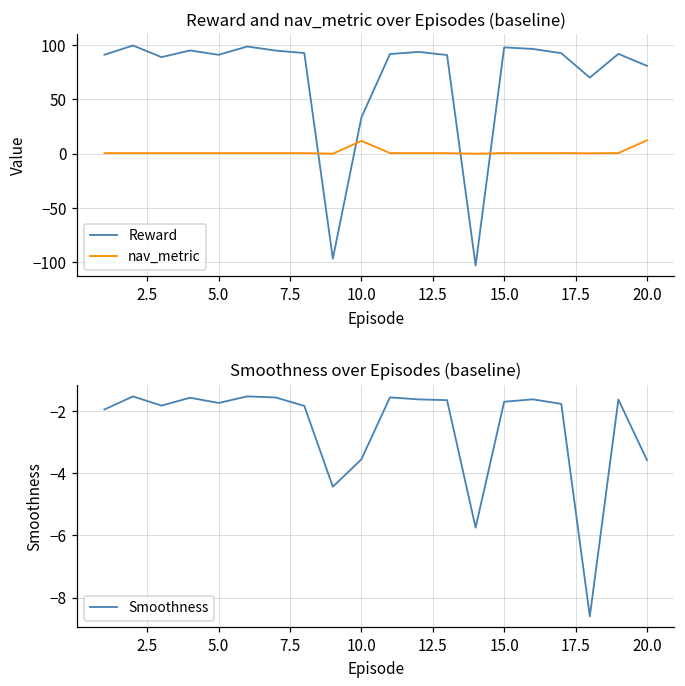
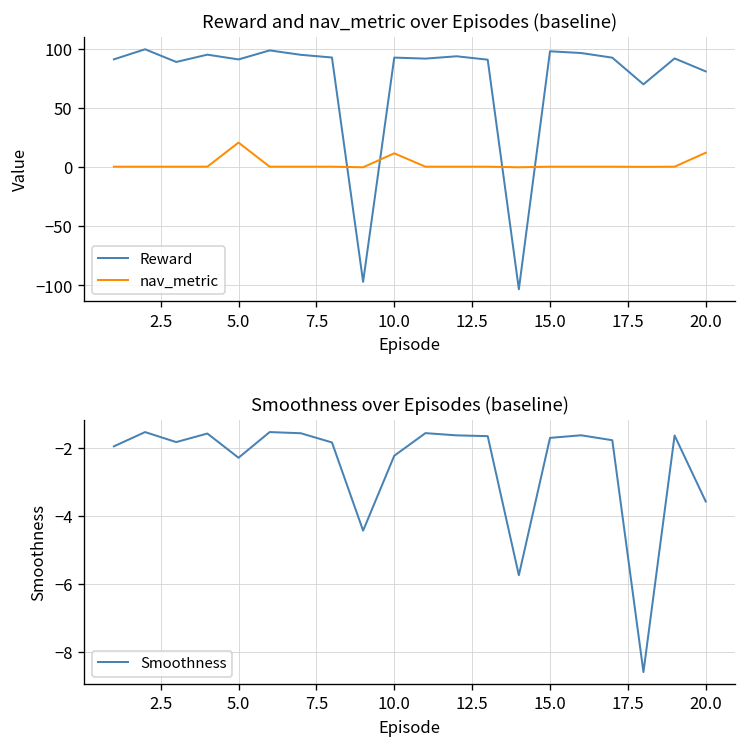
Reward and nav_metric over Episodes (baseline), nav_metric, 5.0: 0 -> 20
Reward and nav_metric over Episodes (baseline), Reward, 10.0: 30 -> 90
Smoothness over Episodes (baseline), 5.0: -1.7 -> -2.3
Smoothness over Episodes (baseline), 10.0: -3.6 -> -2.2
